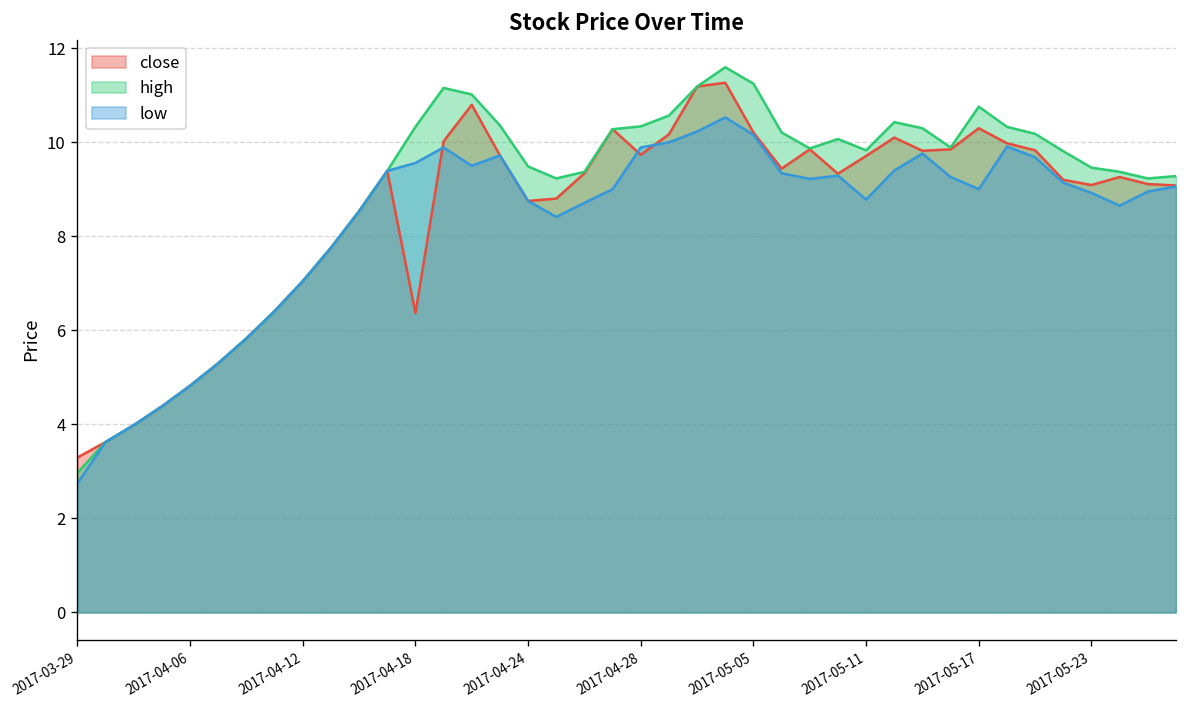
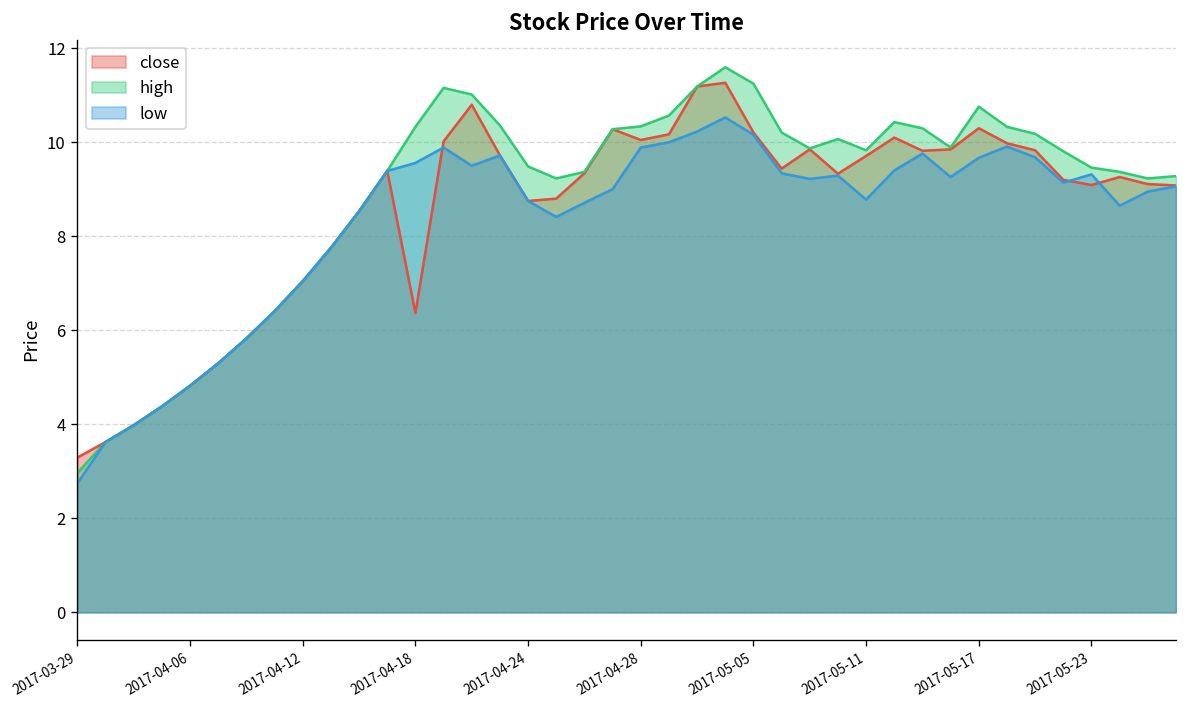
close, 2017-04-28: 9.7 -> 10.0
low, 2017-05-17: 9.0 -> 9.7
low, 2017-05-23: 8.9 -> 9.3
